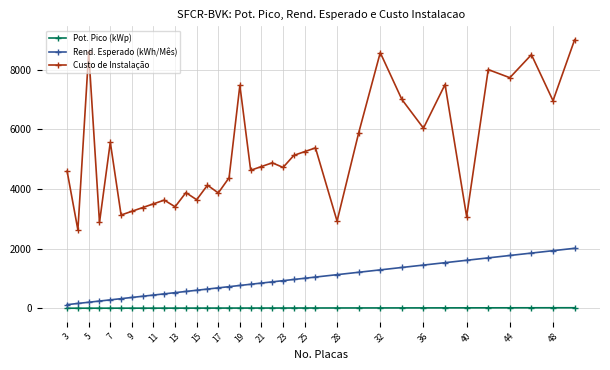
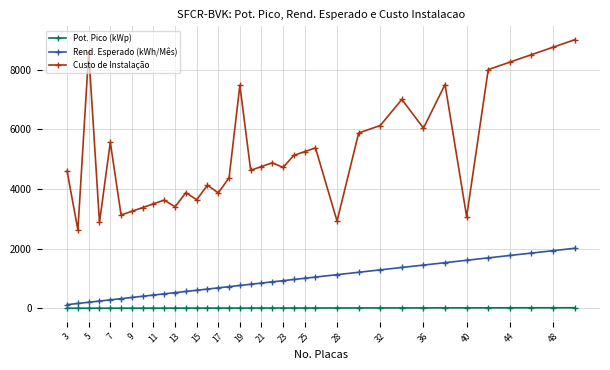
Custo de Instalação, 32: 8600 -> 6100
Custo de Instalação, 44: 7700 -> 8300
Custo de Instalação, 48: 7000 -> 8800
